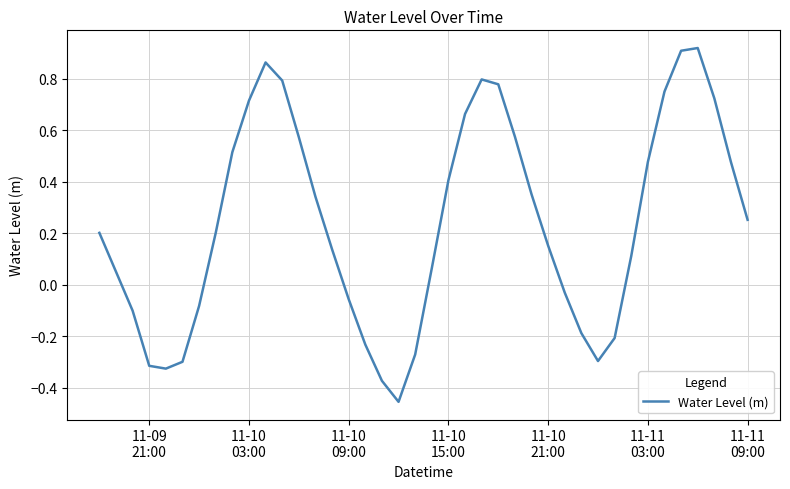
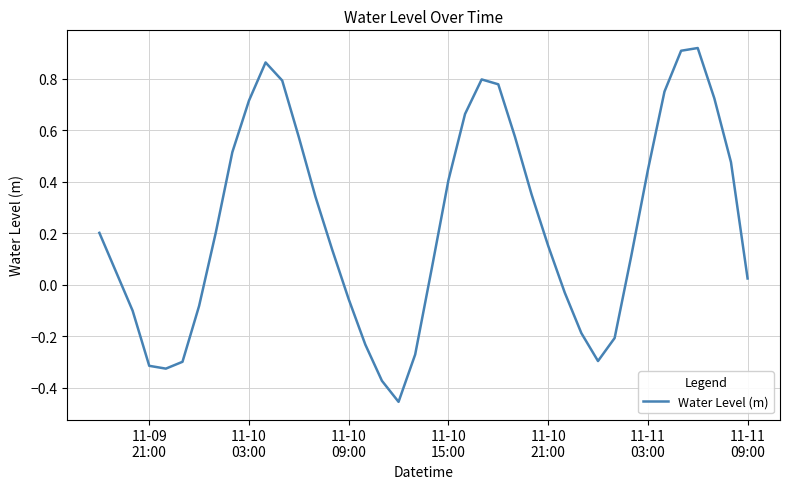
11-11 03:00: 0.48 -> 0.44
11-11 09:00: 0.25 -> 0.02
